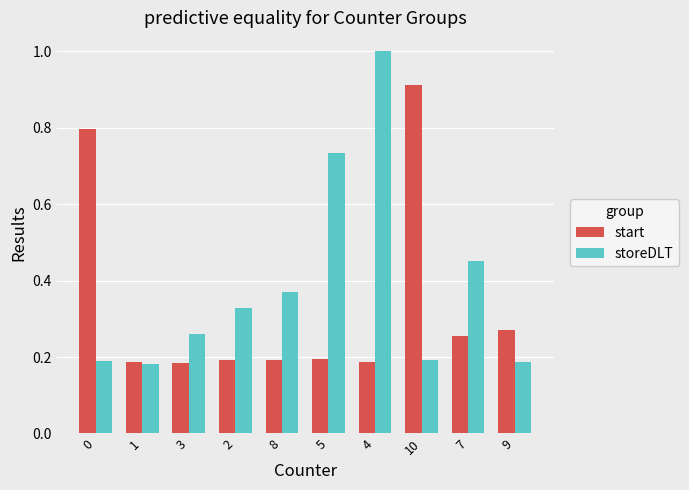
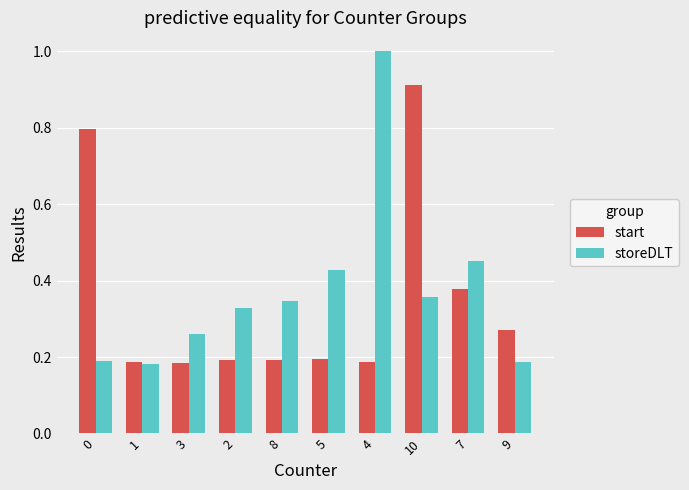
storeDLT, 8: 0.37 -> 0.35
storeDLT, 5: 0.73 -> 0.43
storeDLT, 10: 0.19 -> 0.36
start, 7: 0.25 -> 0.38
